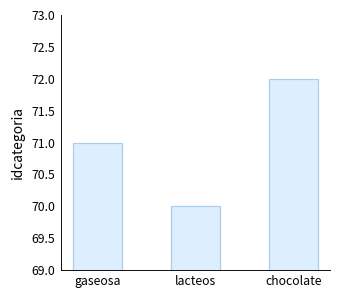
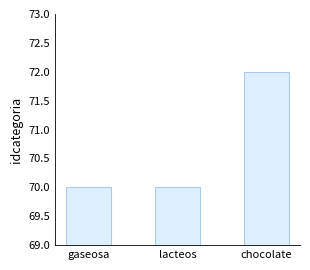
gaseosa: 71 -> 70
